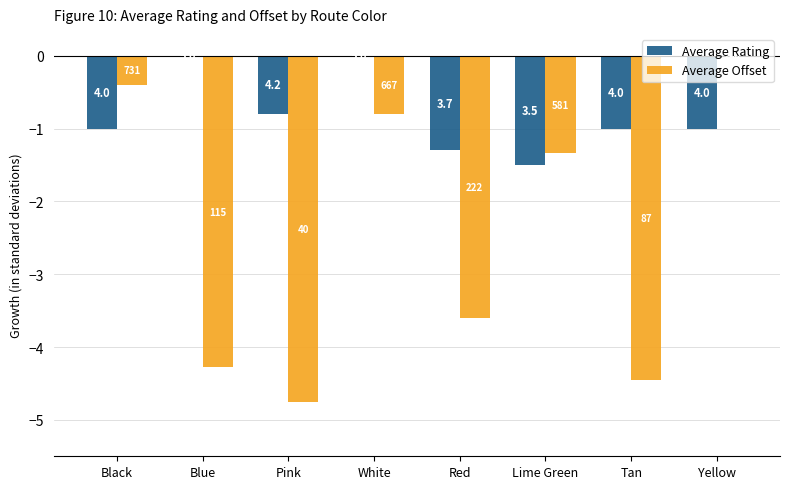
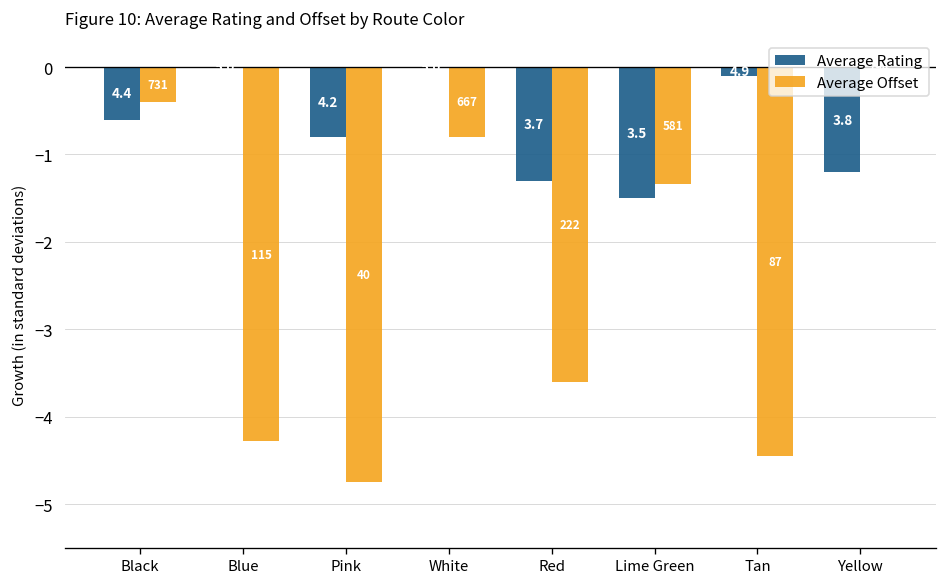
Average Rating, Black: 4.0 -> 4.4
Average Rating, Tan: -1.0 -> -0.1
Average Rating, Yellow: 4.0 -> 3.8
